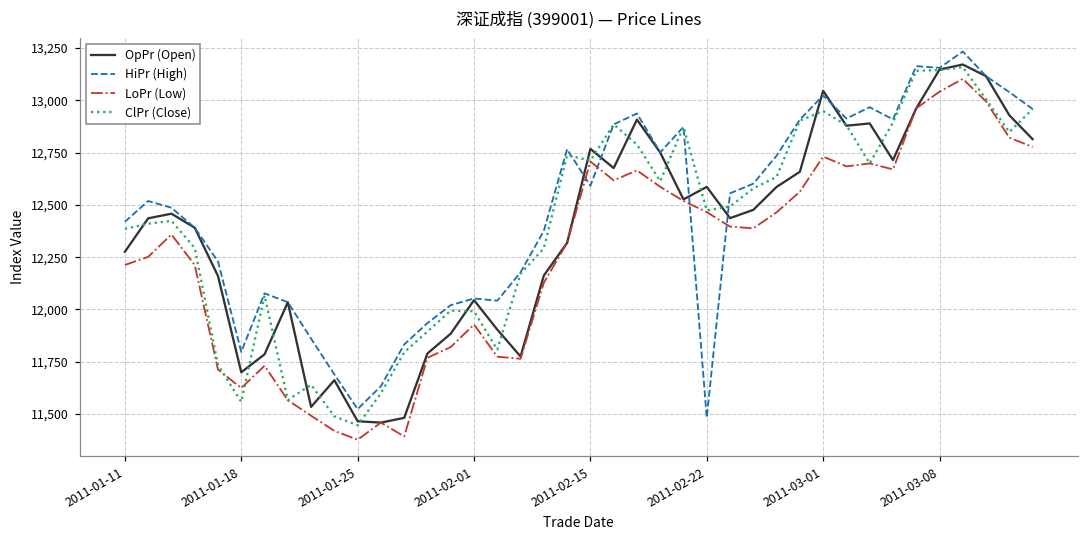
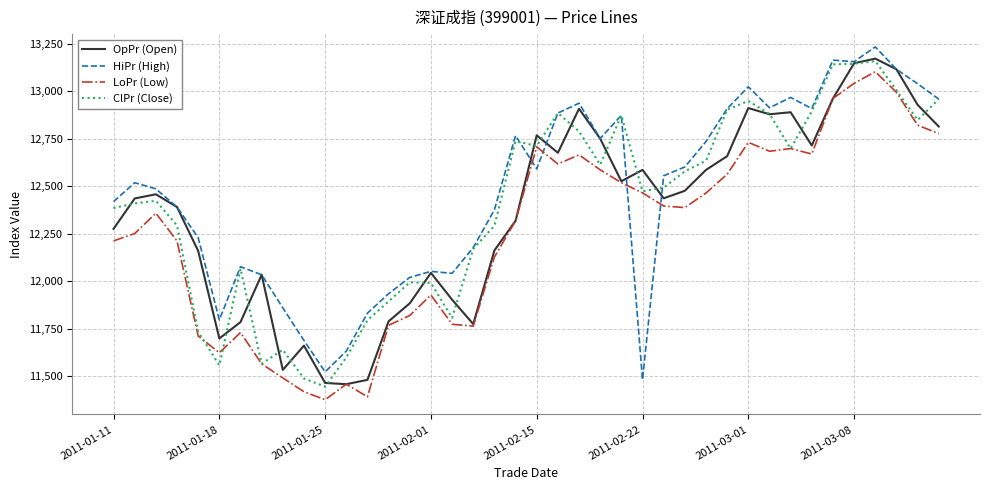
OpPr (Open), 2011-03-01: 13,050 -> 12,910
